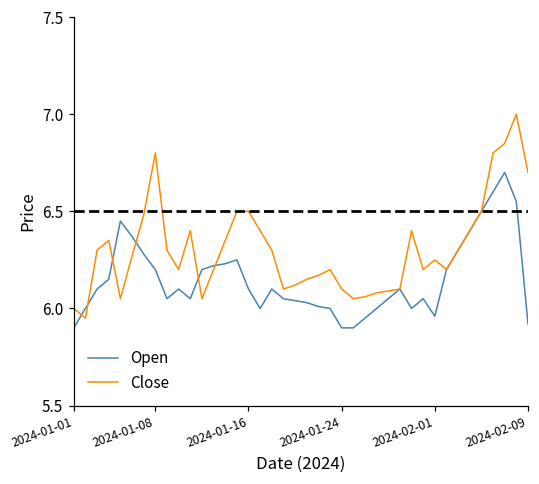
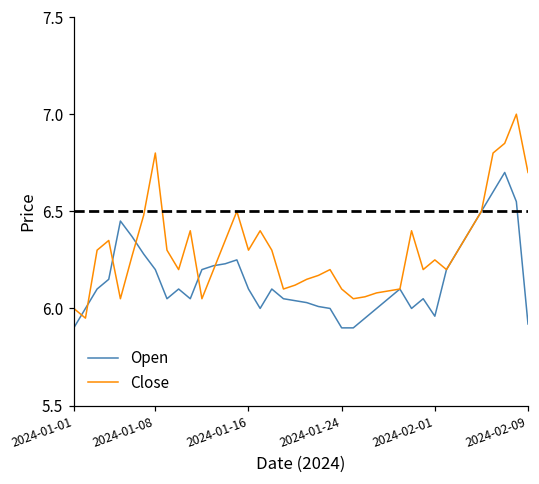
Close, 2024-01-16: 6.5 -> 6.3
